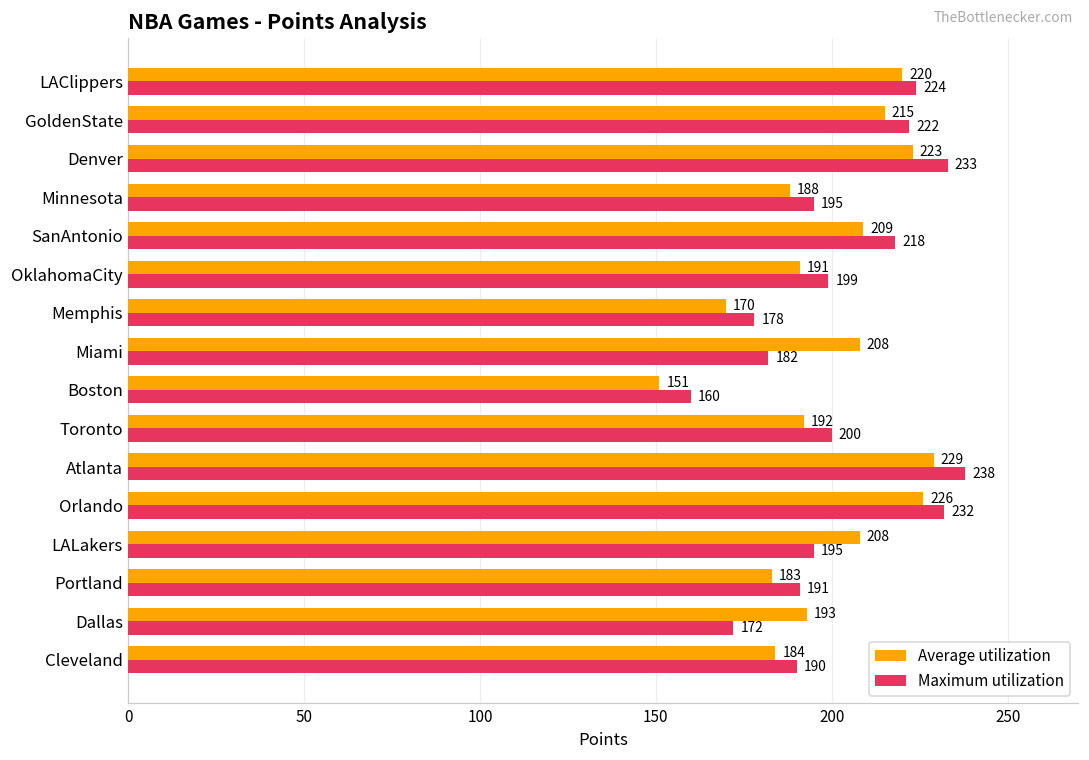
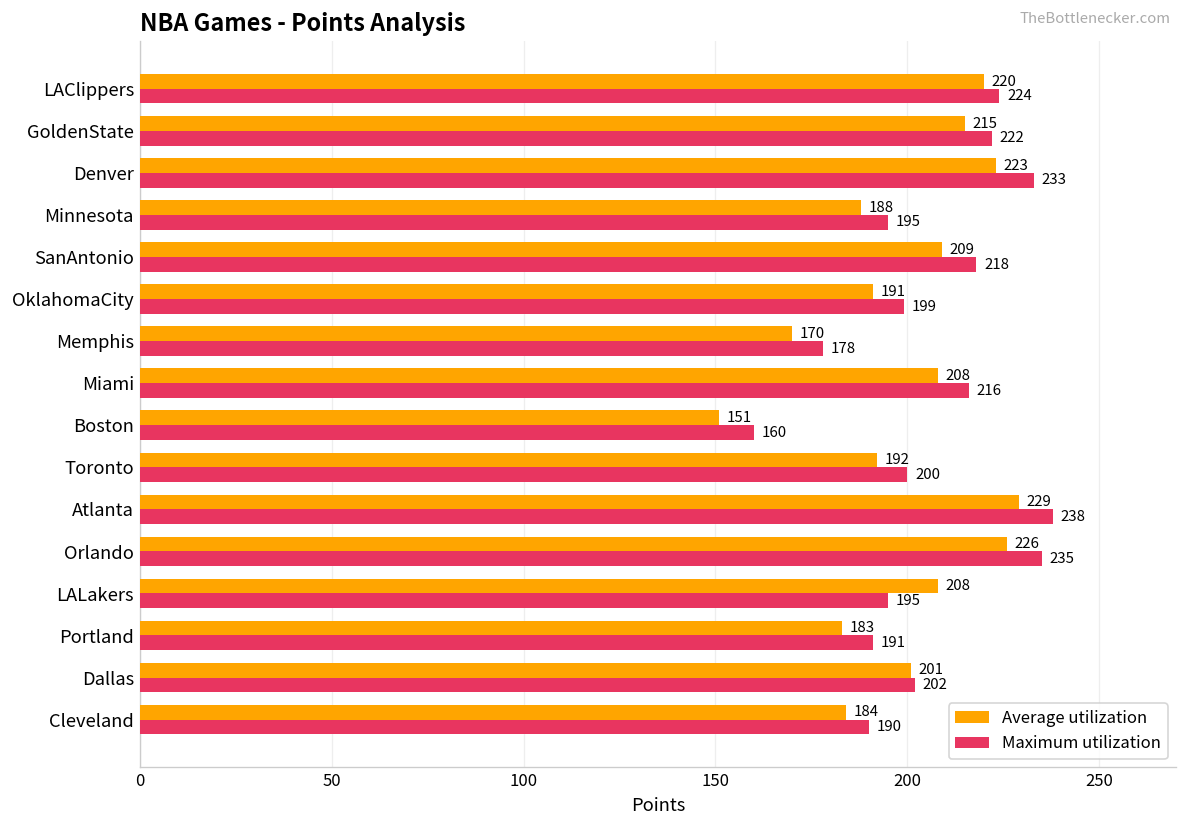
Maximum utilization, Miami: 182 -> 216
Maximum utilization, Orlando: 232 -> 235
Average utilization, Dallas: 193 -> 201
Maximum utilization, Dallas: 172 -> 202
